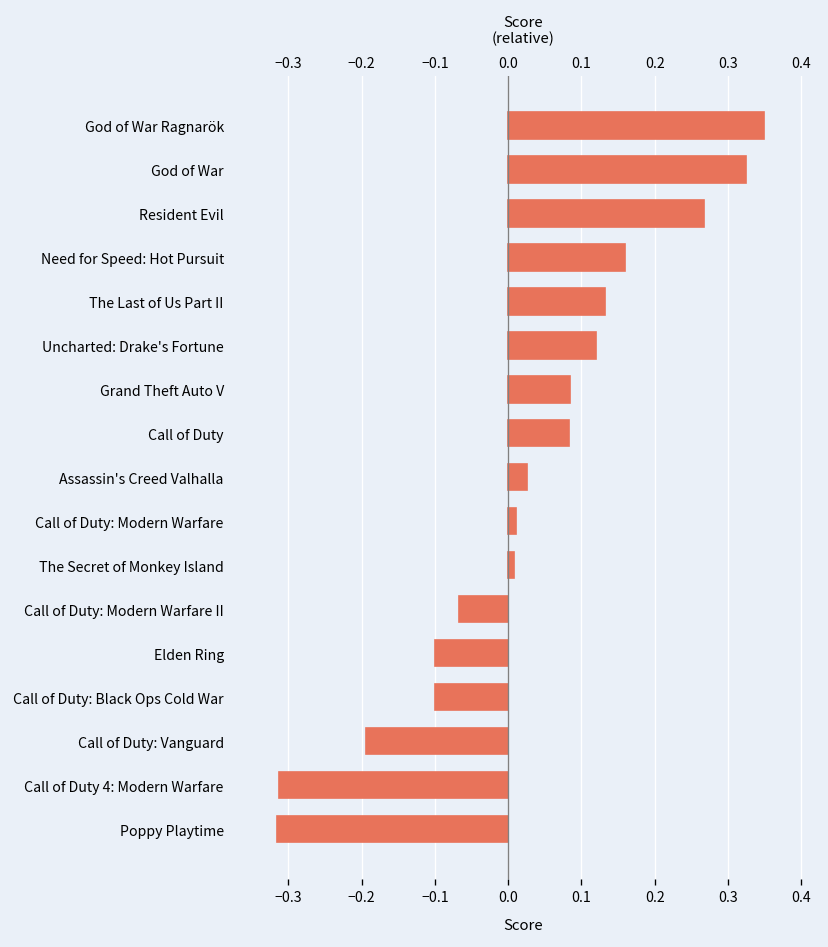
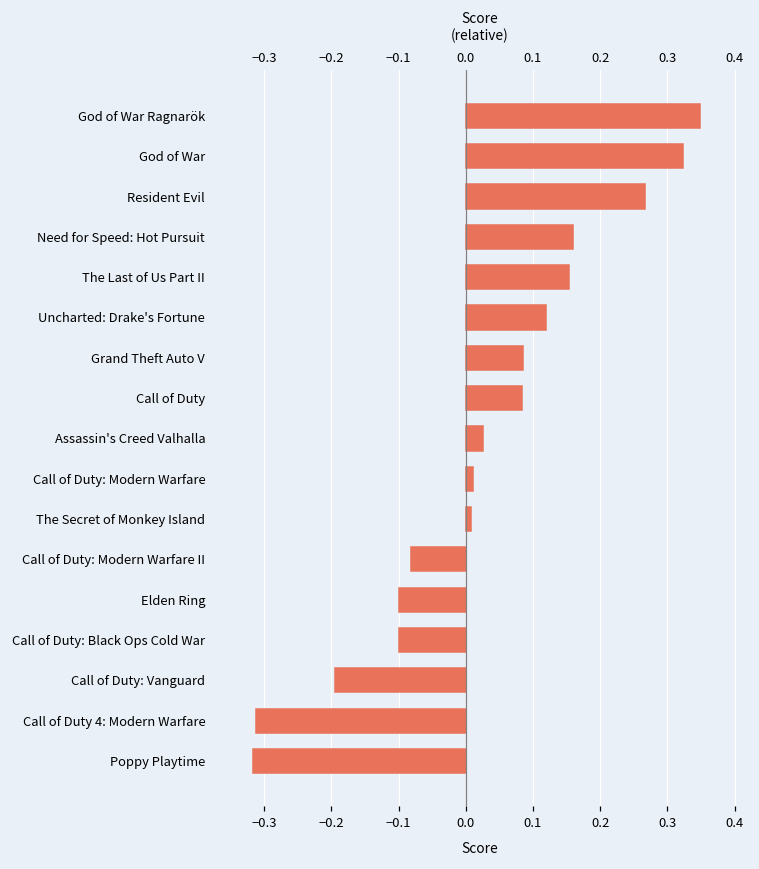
The Last of Us Part II: 0.13 -> 0.15
Call of Duty: Modern Warfare II: -0.07 -> -0.08
